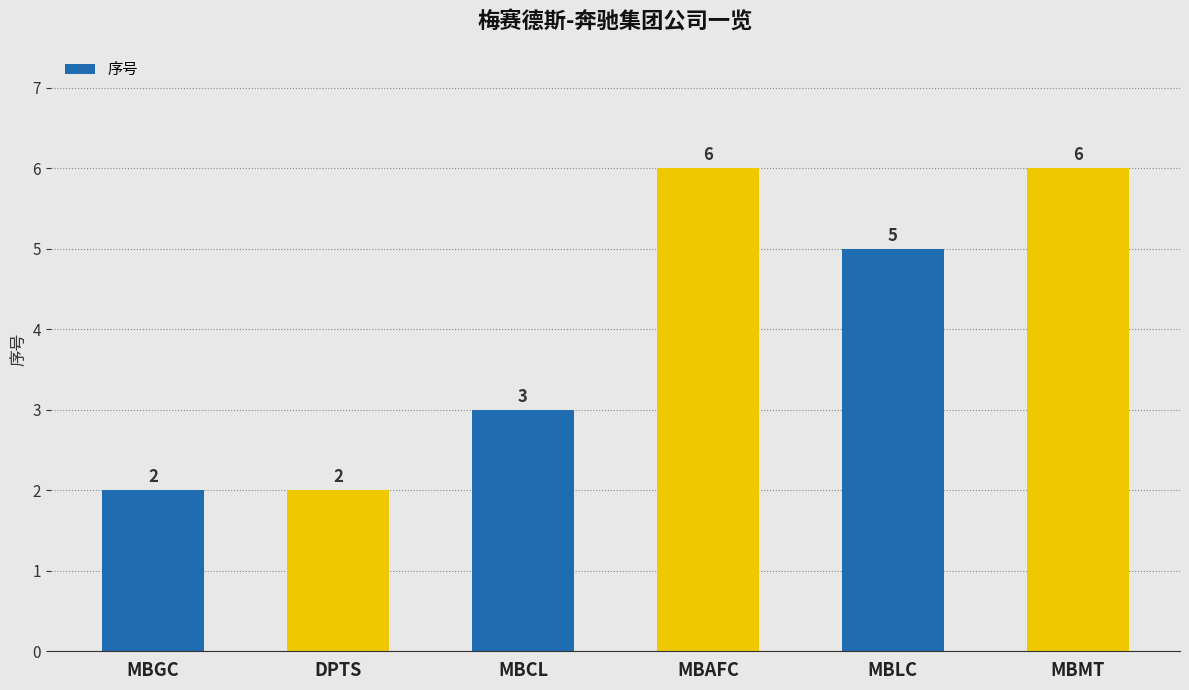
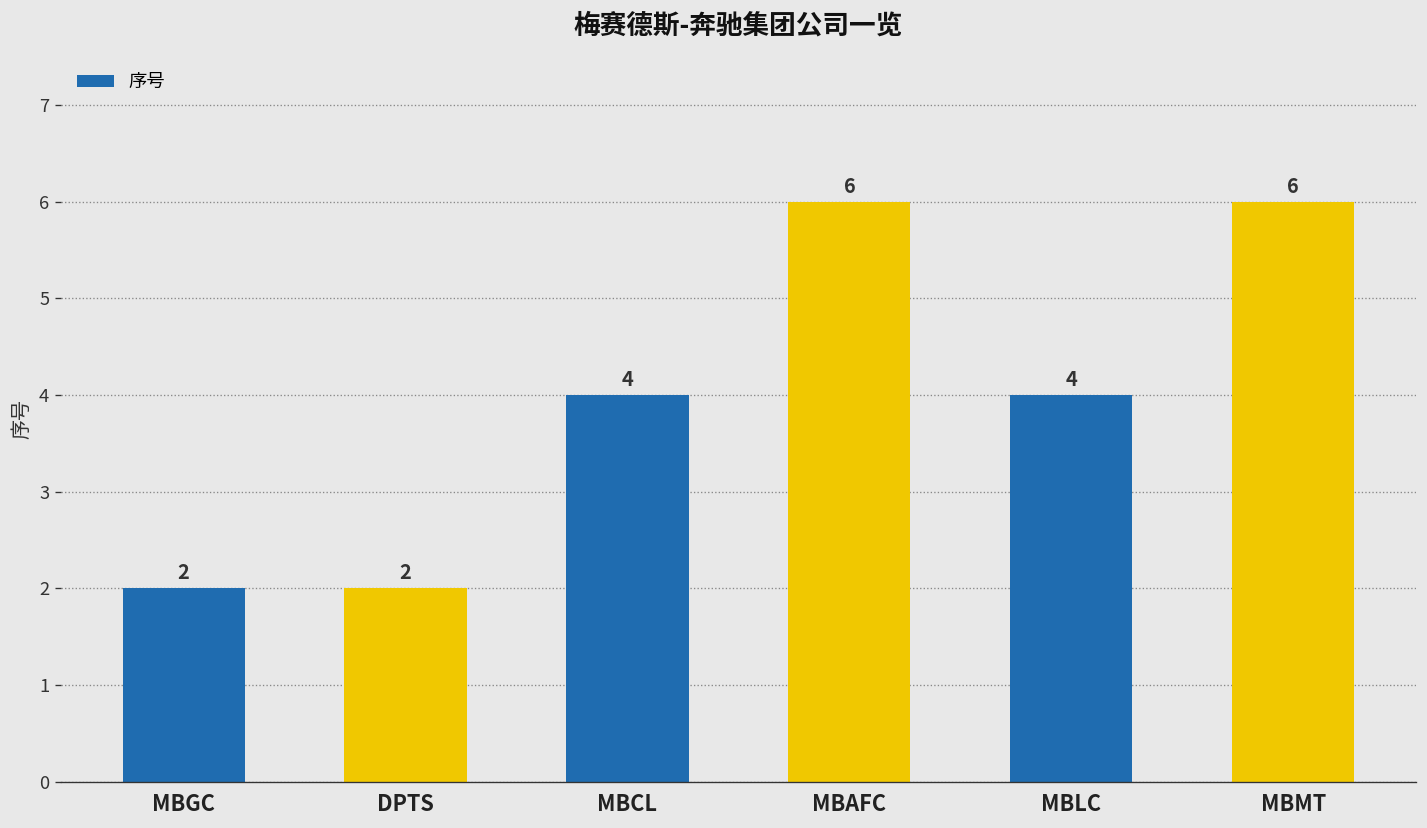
MBCL: 3 -> 4
MBLC: 5 -> 4
